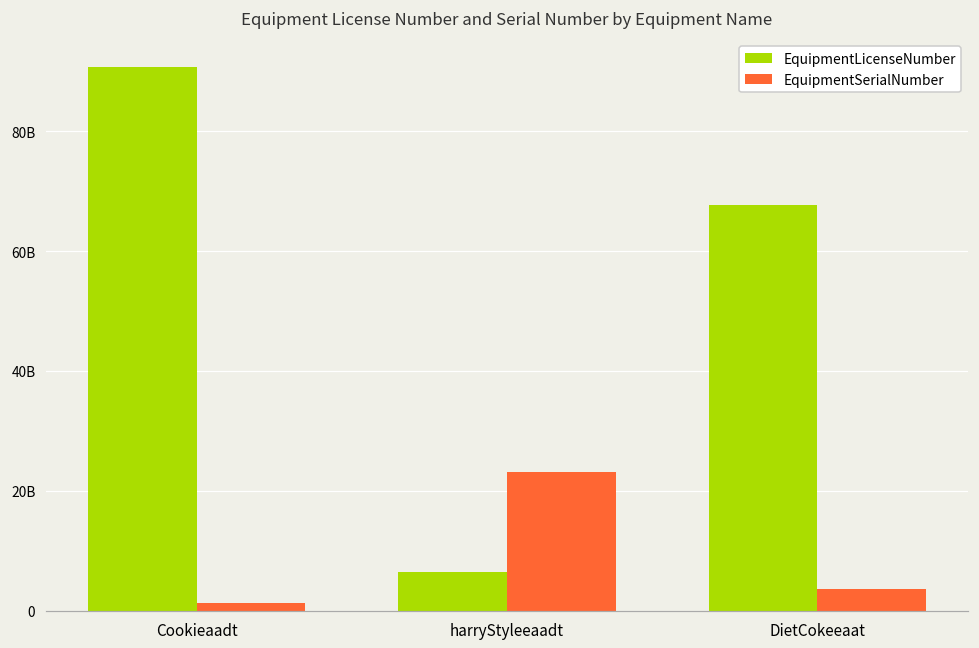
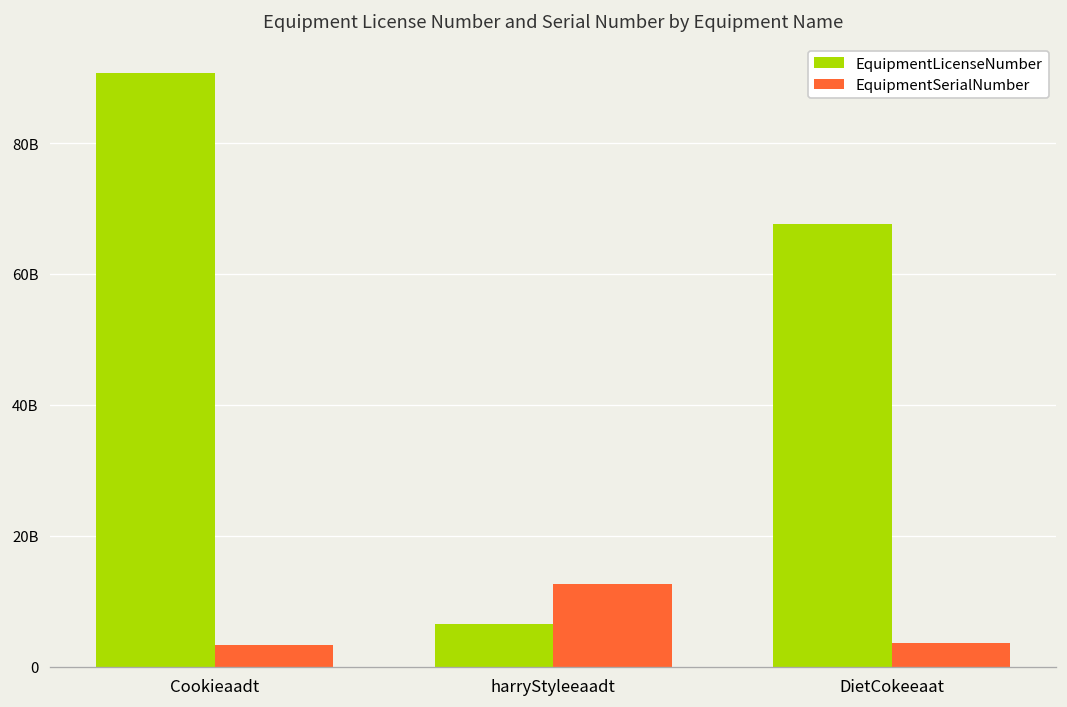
EquipmentSerialNumber, Cookieaadt: 1000000000 -> 3000000000
EquipmentSerialNumber, harryStyleeaadt: 23000000000 -> 13000000000
